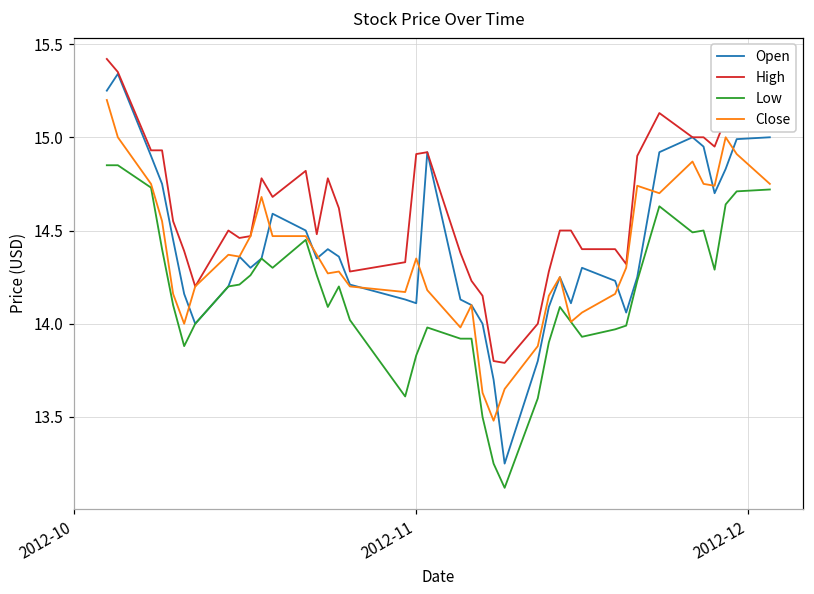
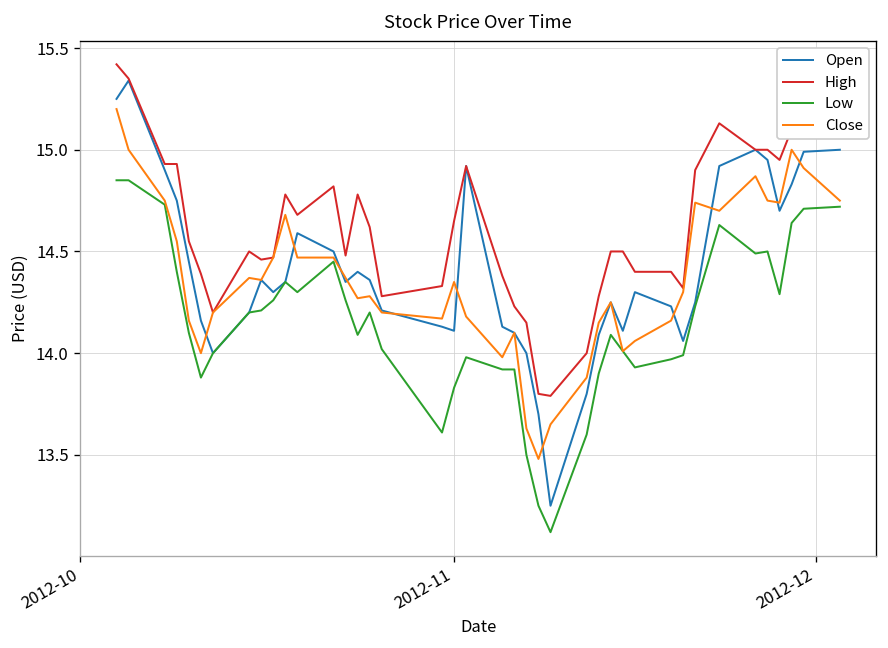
High, 2012-11: 14.91 -> 14.65
